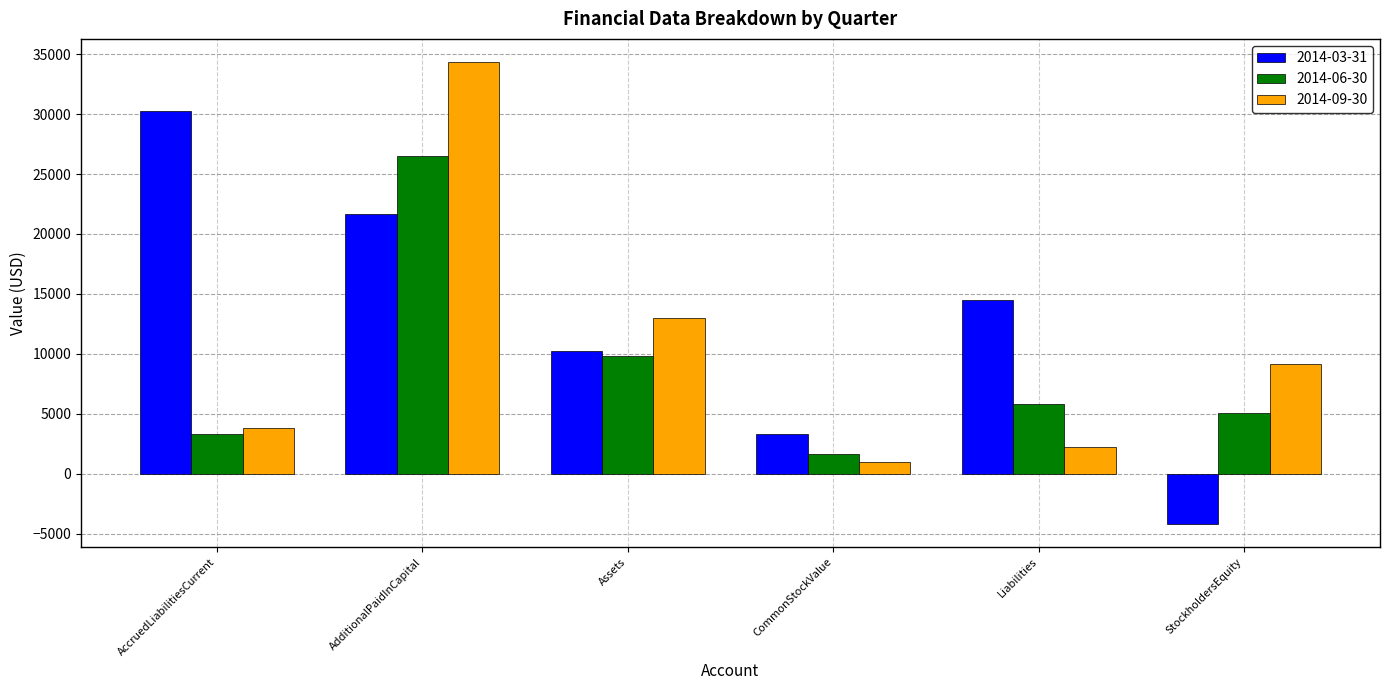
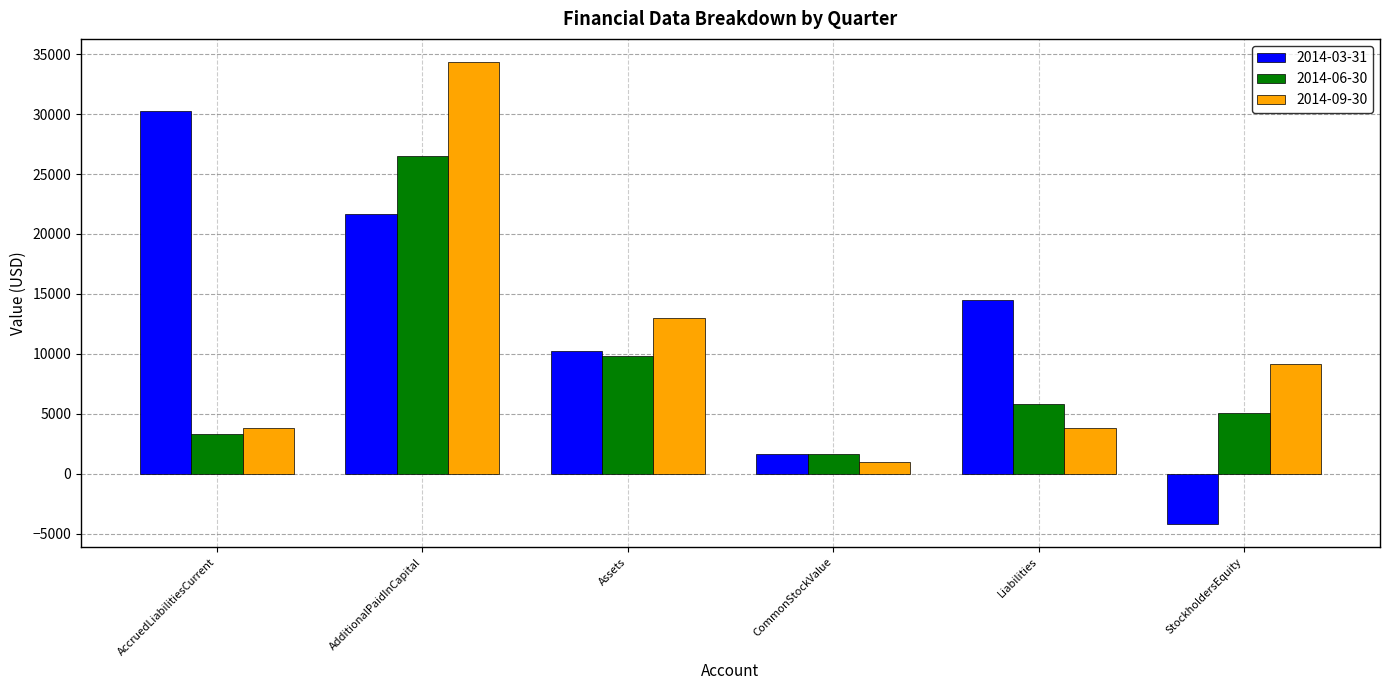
2014-03-31, CommonStockValue: 3300 -> 1600
2014-09-30, Liabilities: 2200 -> 3800
